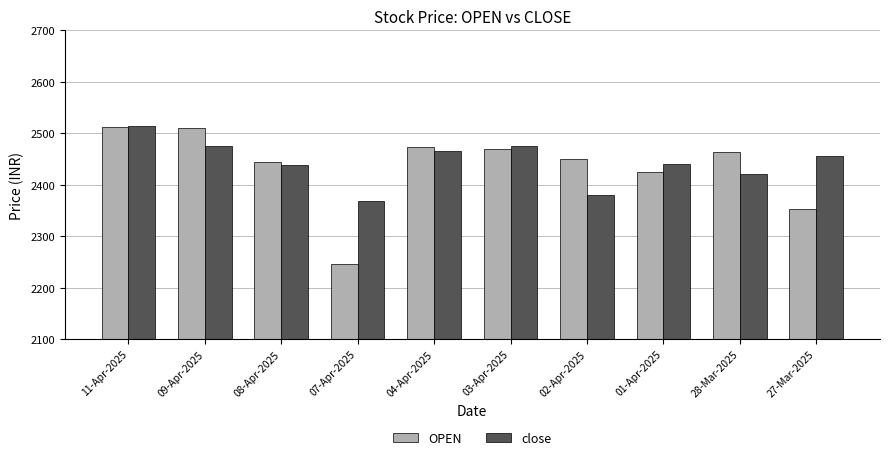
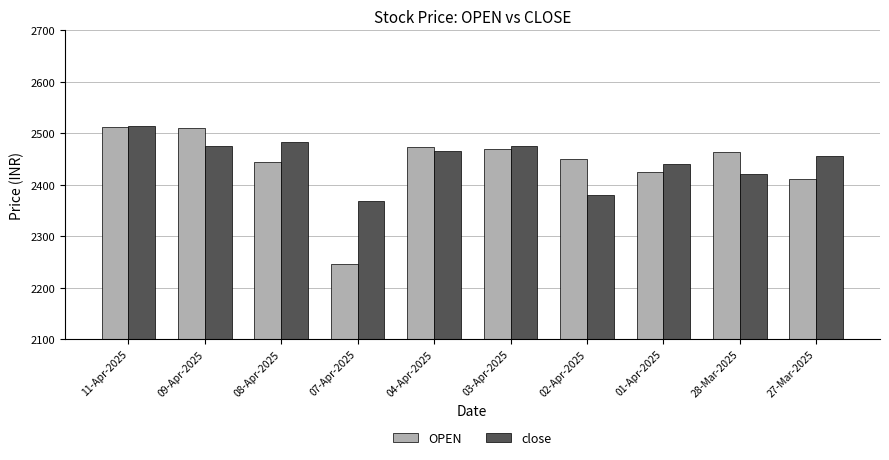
close, 08-Apr-2025: 2440 -> 2480
OPEN, 27-Mar-2025: 2350 -> 2410
